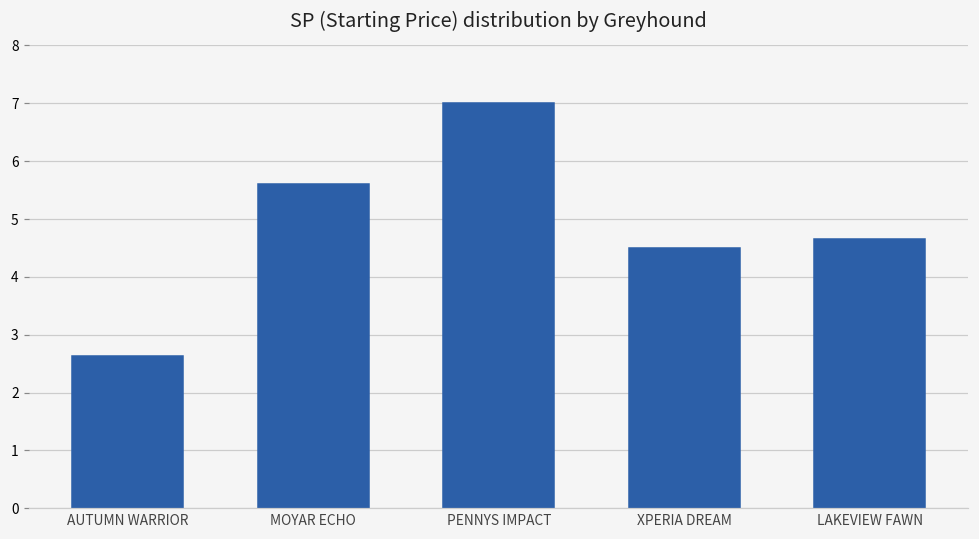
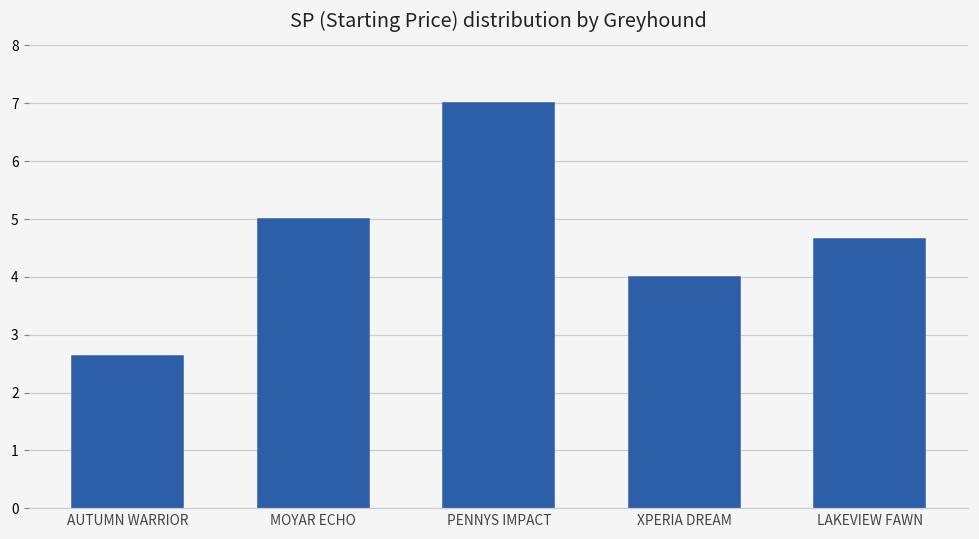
MOYAR ECHO: 5.6 -> 5.0
XPERIA DREAM: 4.5 -> 4.0
